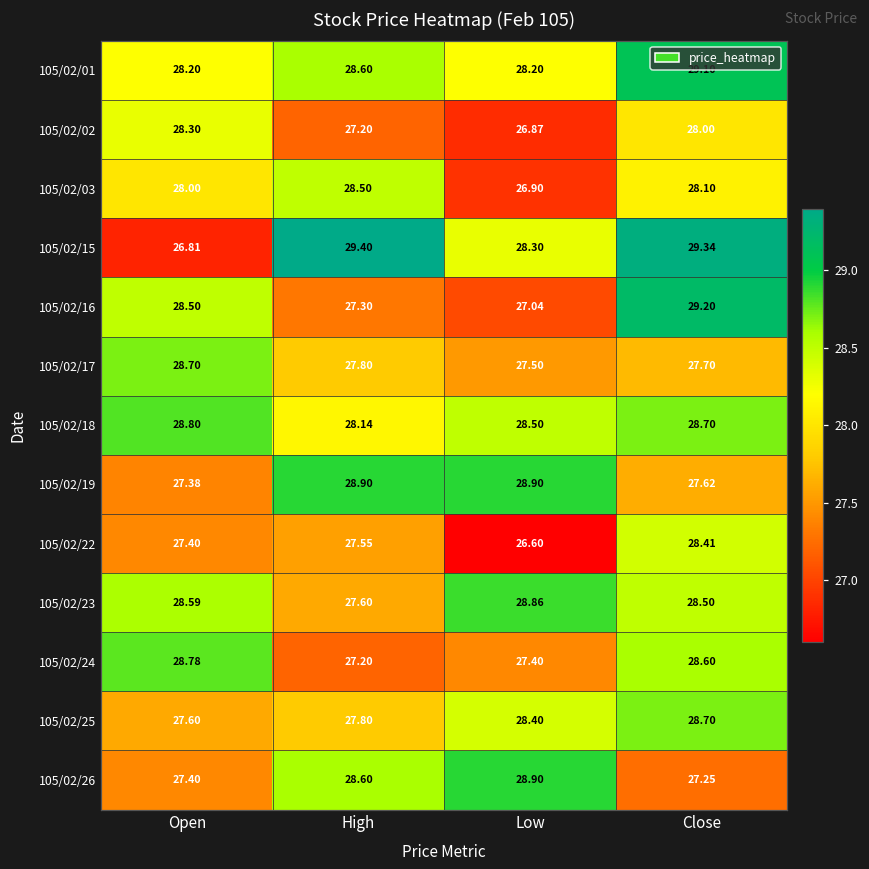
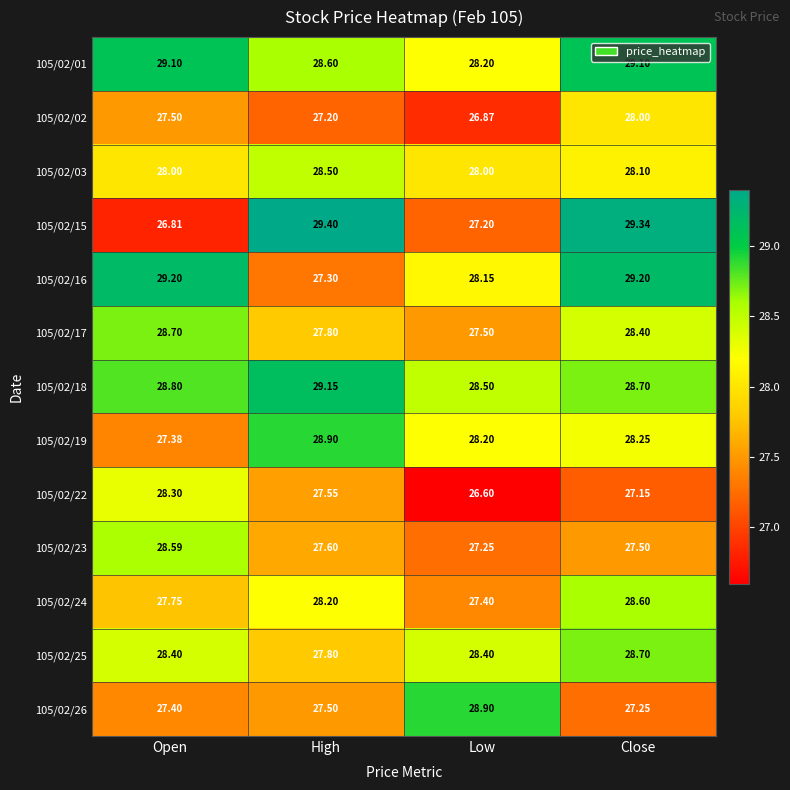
105/02/01, Open: 28.20 -> 29.10
105/02/02, Open: 28.30 -> 27.50
105/02/03, Low: 26.90 -> 28.00
105/02/15, Low: 28.30 -> 27.20
105/02/16, Open: 28.50 -> 29.20
105/02/16, Low: 27.04 -> 28.15
105/02/17, Close: 27.70 -> 28.40
105/02/18, High: 28.14 -> 29.15
105/02/19, Low: 28.90 -> 28.20
105/02/19, Close: 27.62 -> 28.25
105/02/22, Open: 27.40 -> 28.30
105/02/22, Close: 28.41 -> 27.15
105/02/23, Low: 28.86 -> 27.25
105/02/23, Close: 28.50 -> 27.50
105/02/24, Open: 28.78 -> 27.75
105/02/24, High: 27.20 -> 28.20
105/02/25, Open: 27.60 -> 28.40
105/02/26, High: 28.60 -> 27.50
